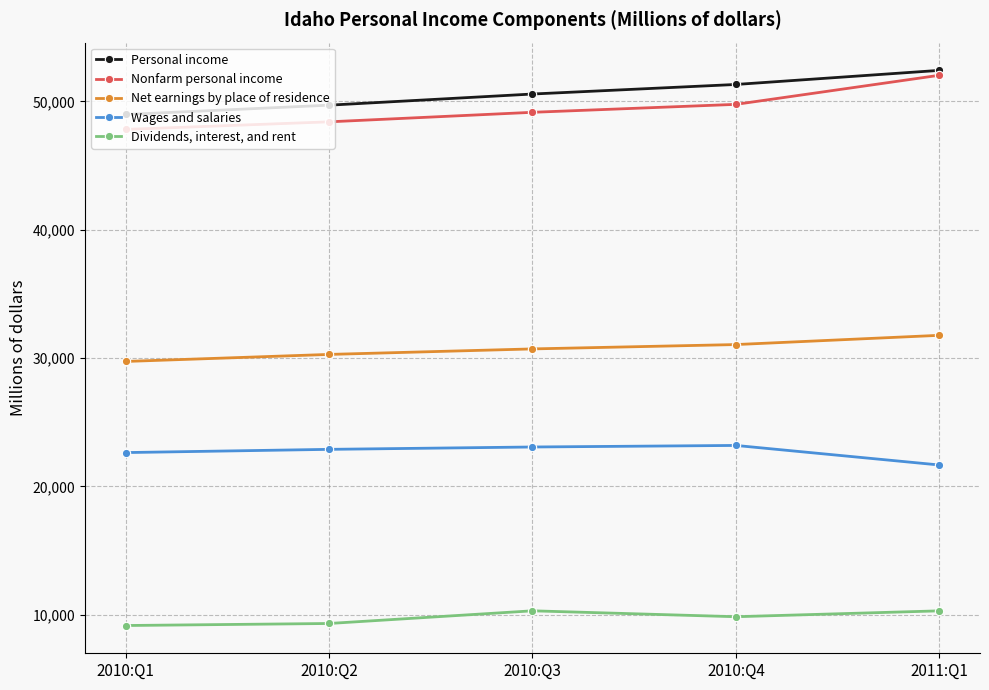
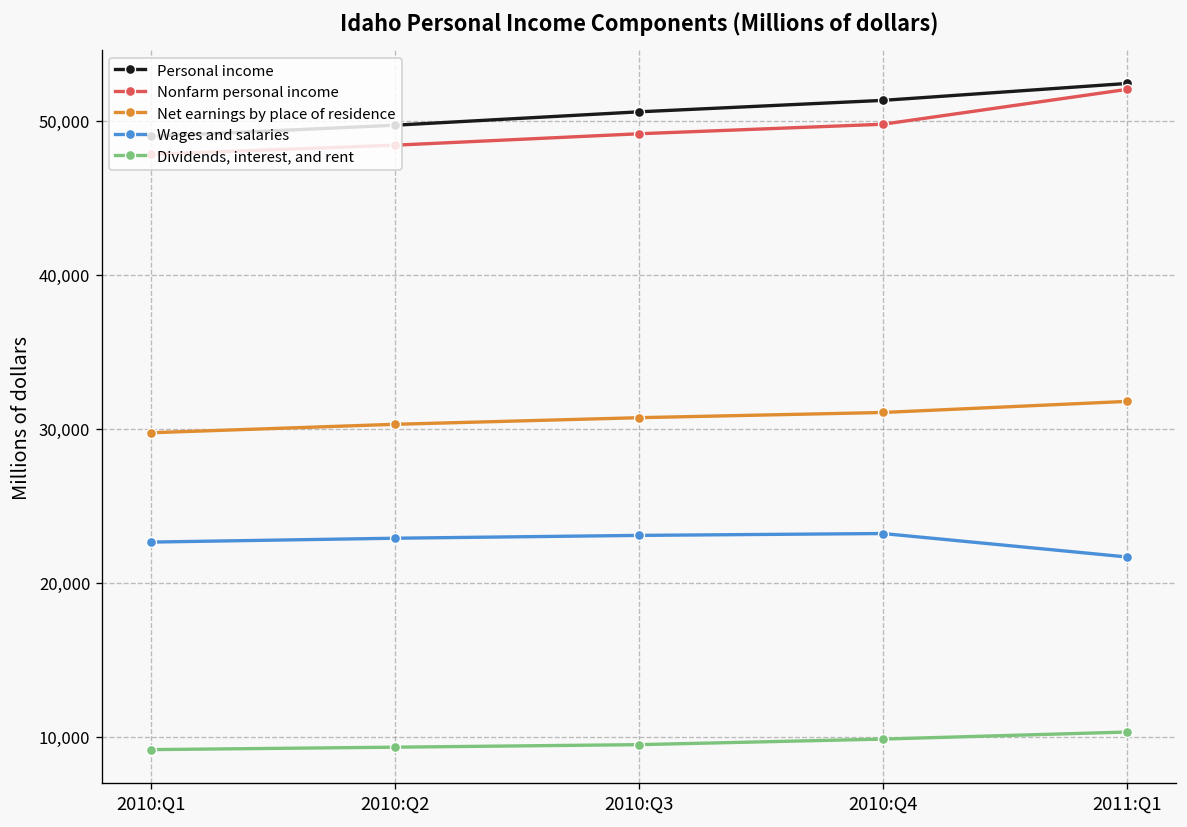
Dividends, interest, and rent, 2010:Q3: 10,300 -> 9,500
